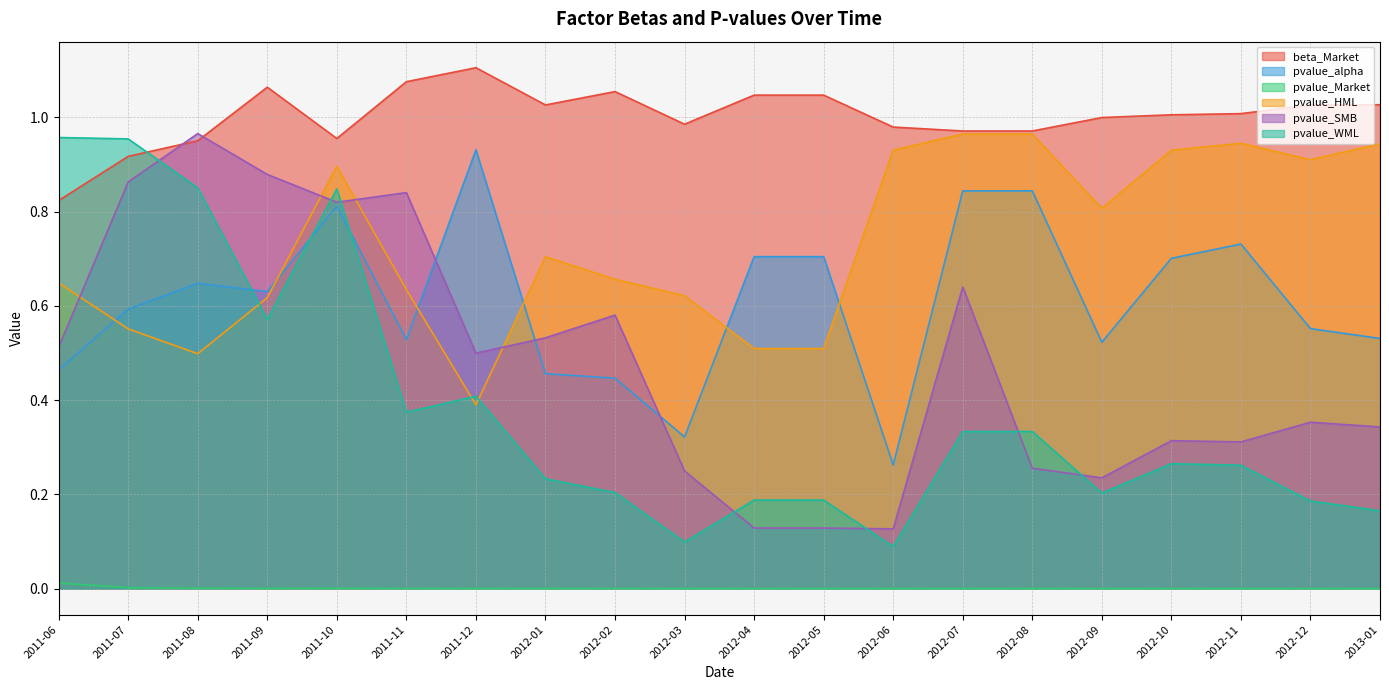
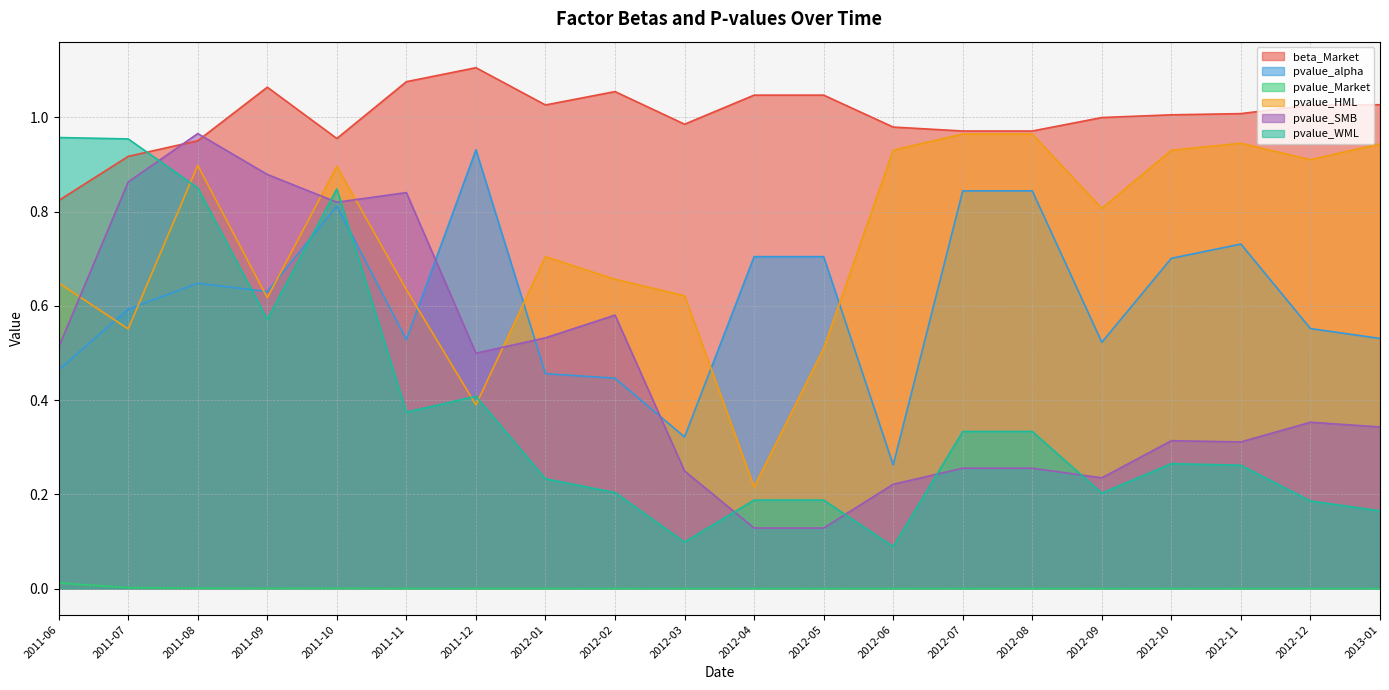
pvalue_HML, 2011-08: 0.50 -> 0.90
pvalue_HML, 2012-04: 0.51 -> 0.22
pvalue_SMB, 2012-06: 0.13 -> 0.22
pvalue_SMB, 2012-07: 0.64 -> 0.26
